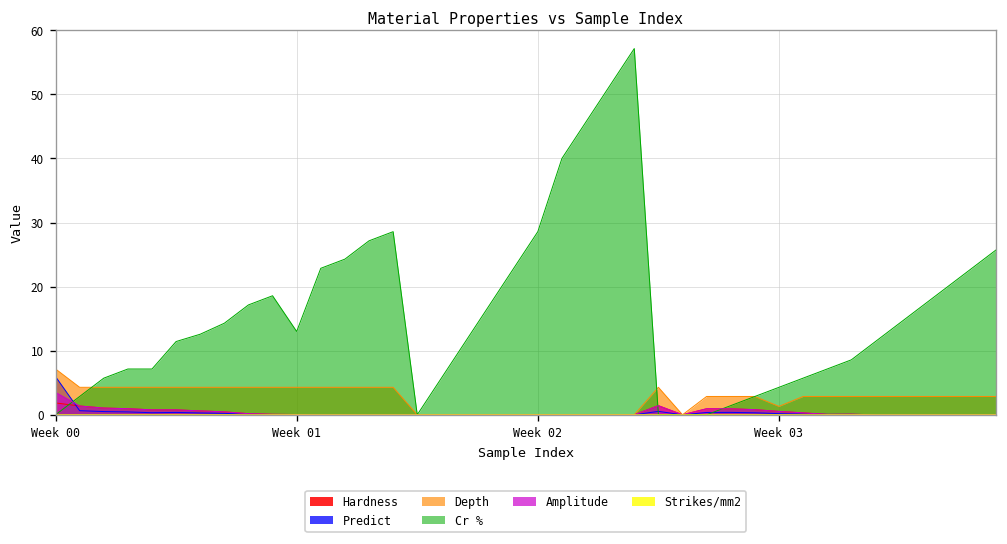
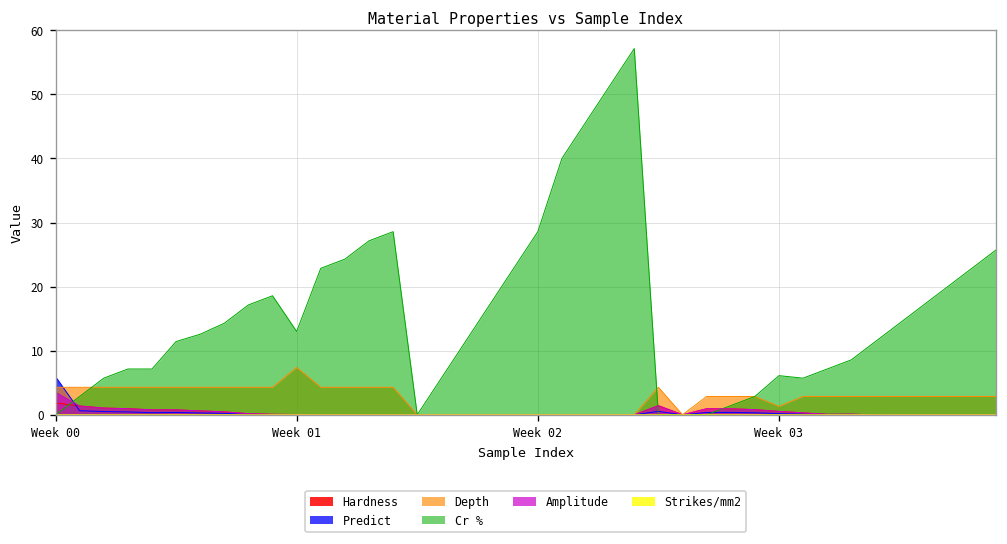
Depth, Week 00: 7 -> 4
Depth, Week 01: 4 -> 7
Cr %, Week 03: 4 -> 6
